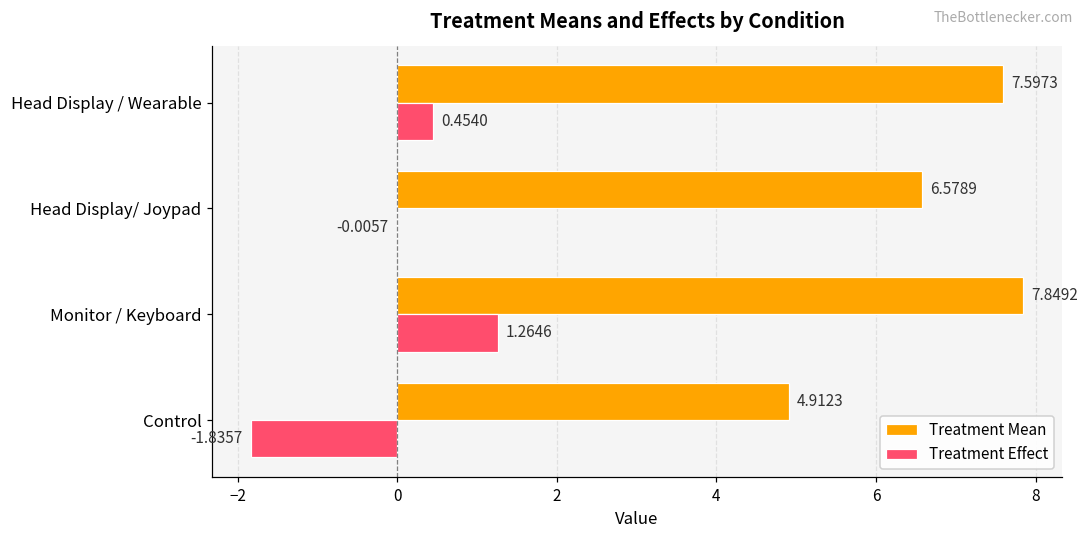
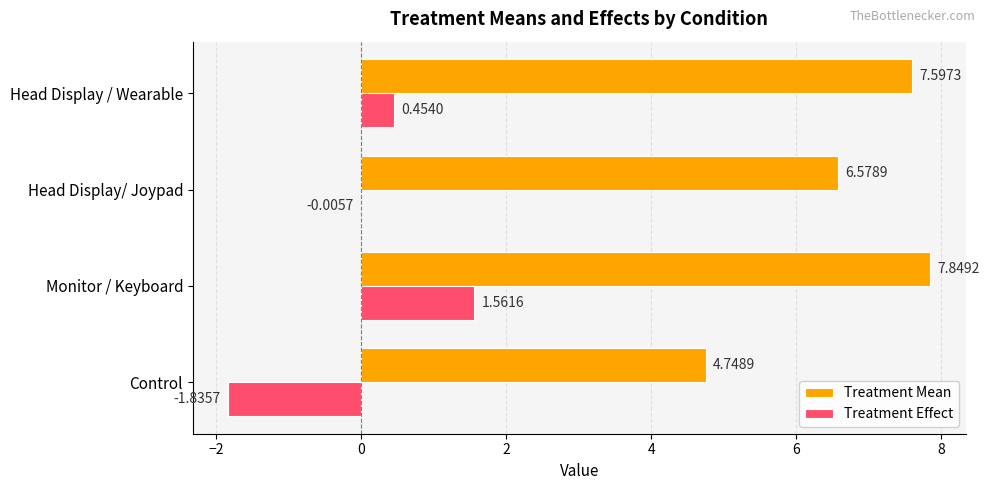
Treatment Effect, Monitor / Keyboard: 1.2646 -> 1.5616
Treatment Mean, Control: 4.9123 -> 4.7489
